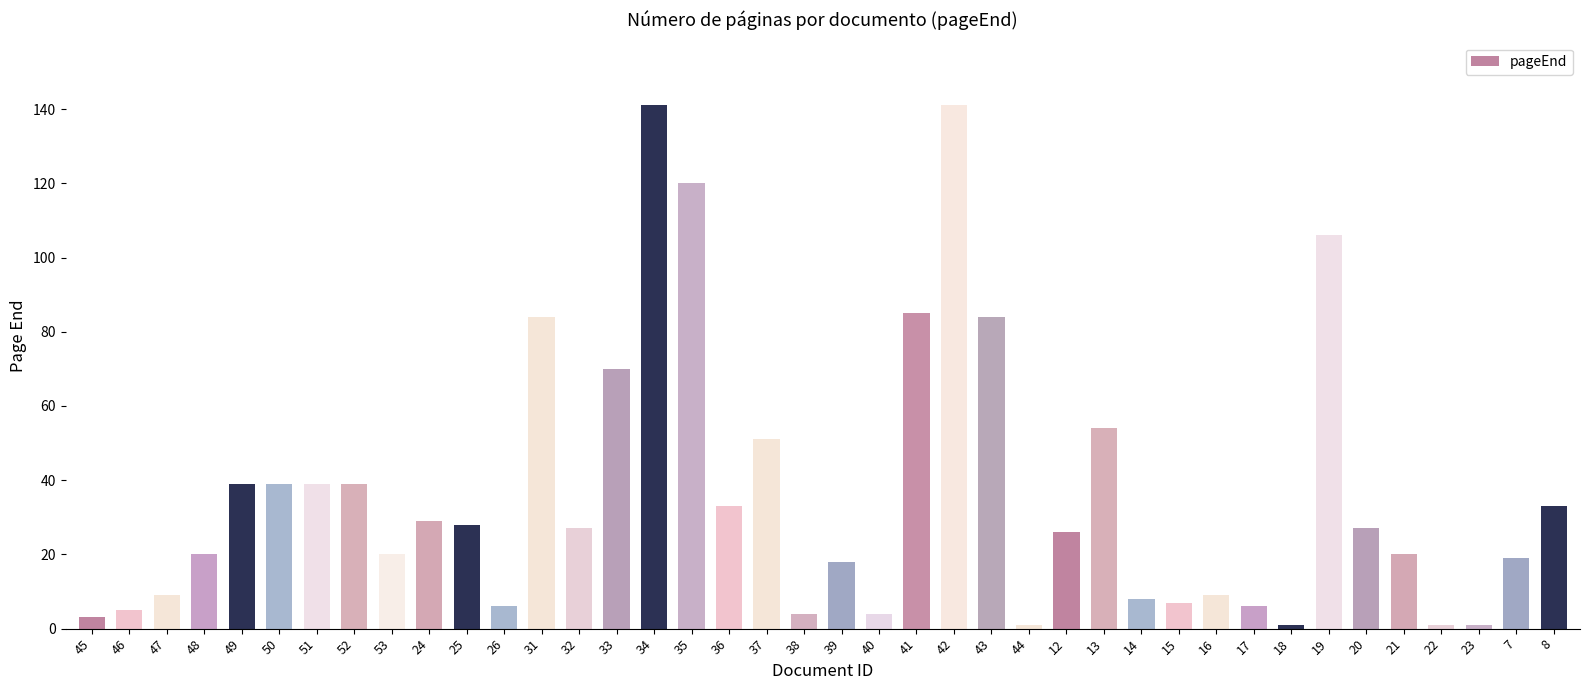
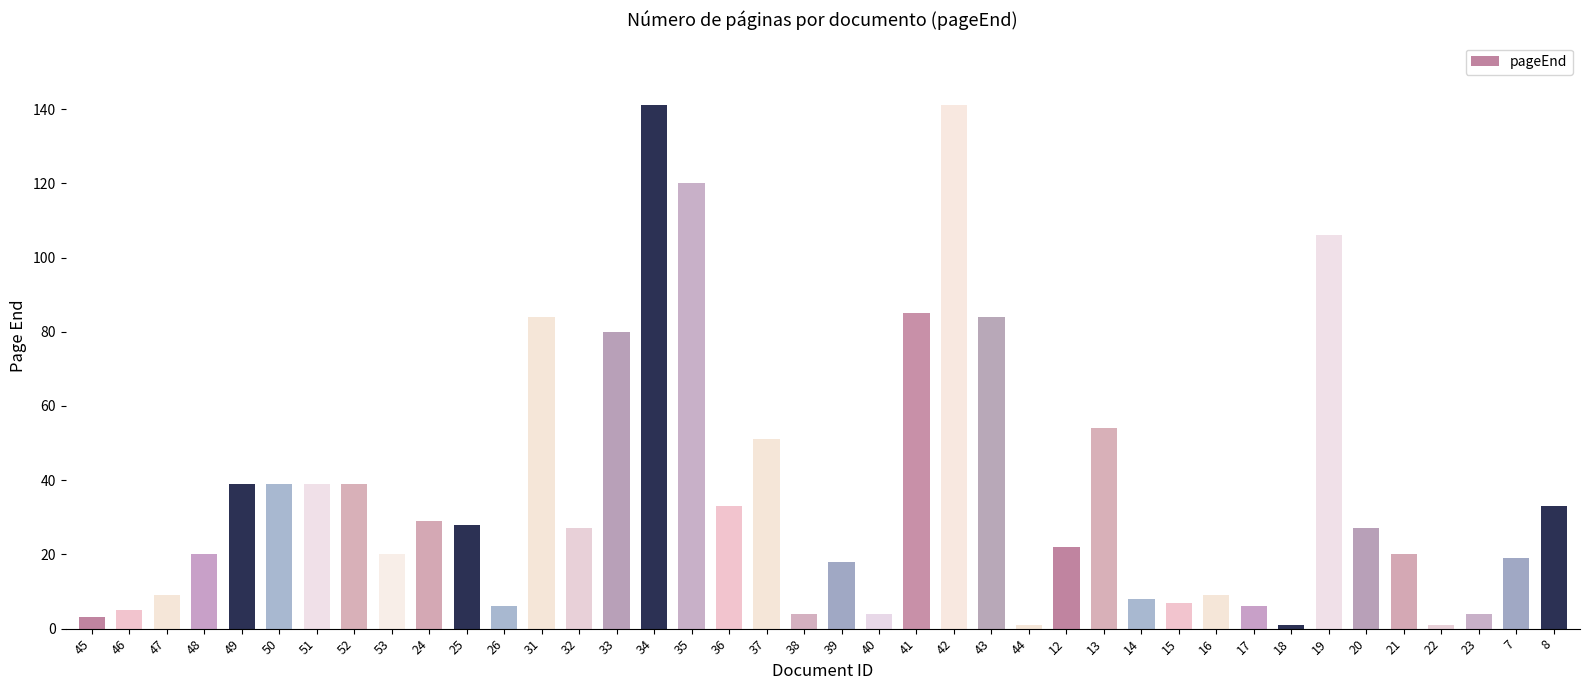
33: 70 -> 80
12: 26 -> 22
23: 1 -> 4
